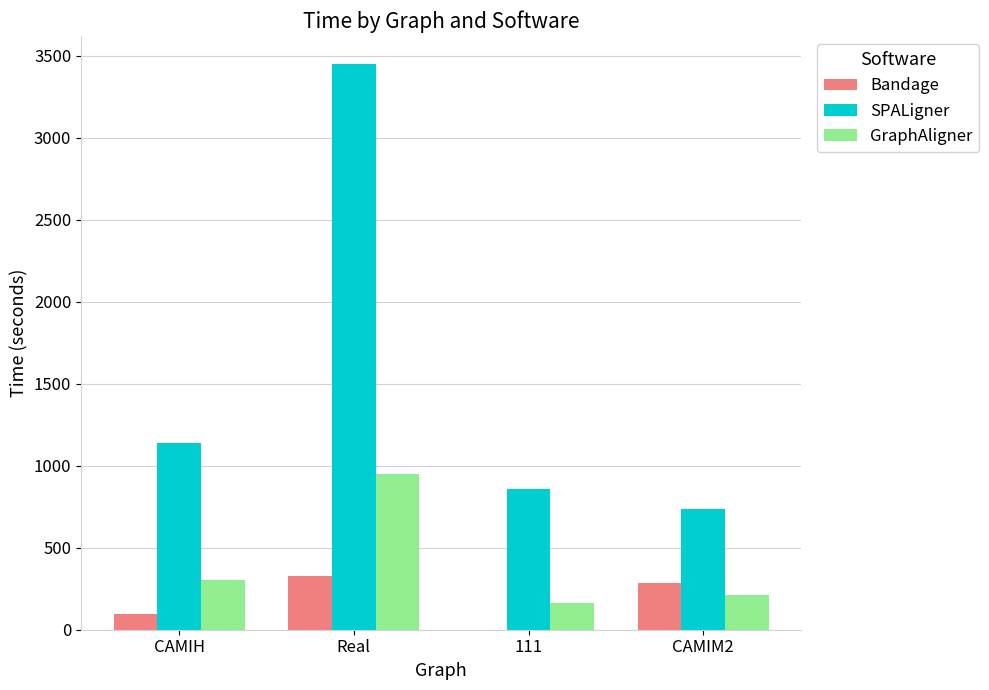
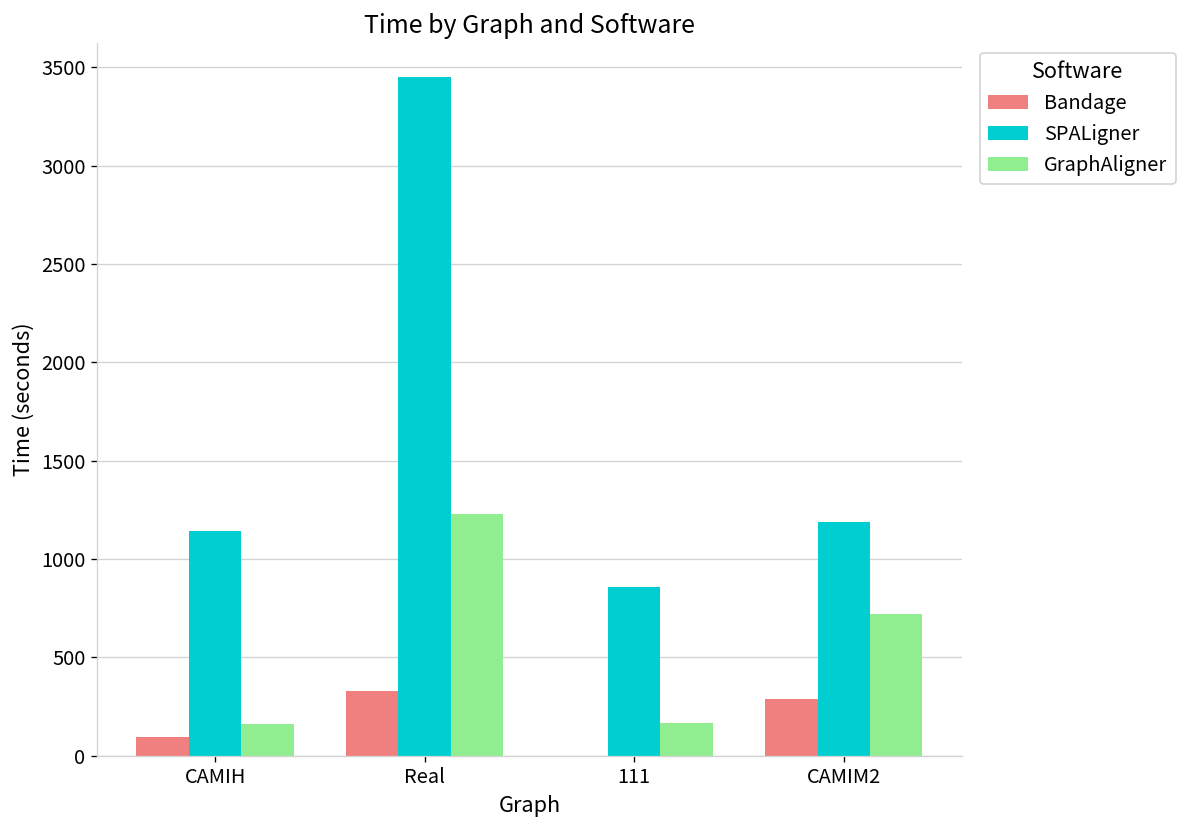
GraphAligner, CAMIH: 300 -> 160
GraphAligner, Real: 950 -> 1230
SPALigner, CAMIM2: 740 -> 1190
GraphAligner, CAMIM2: 210 -> 720
